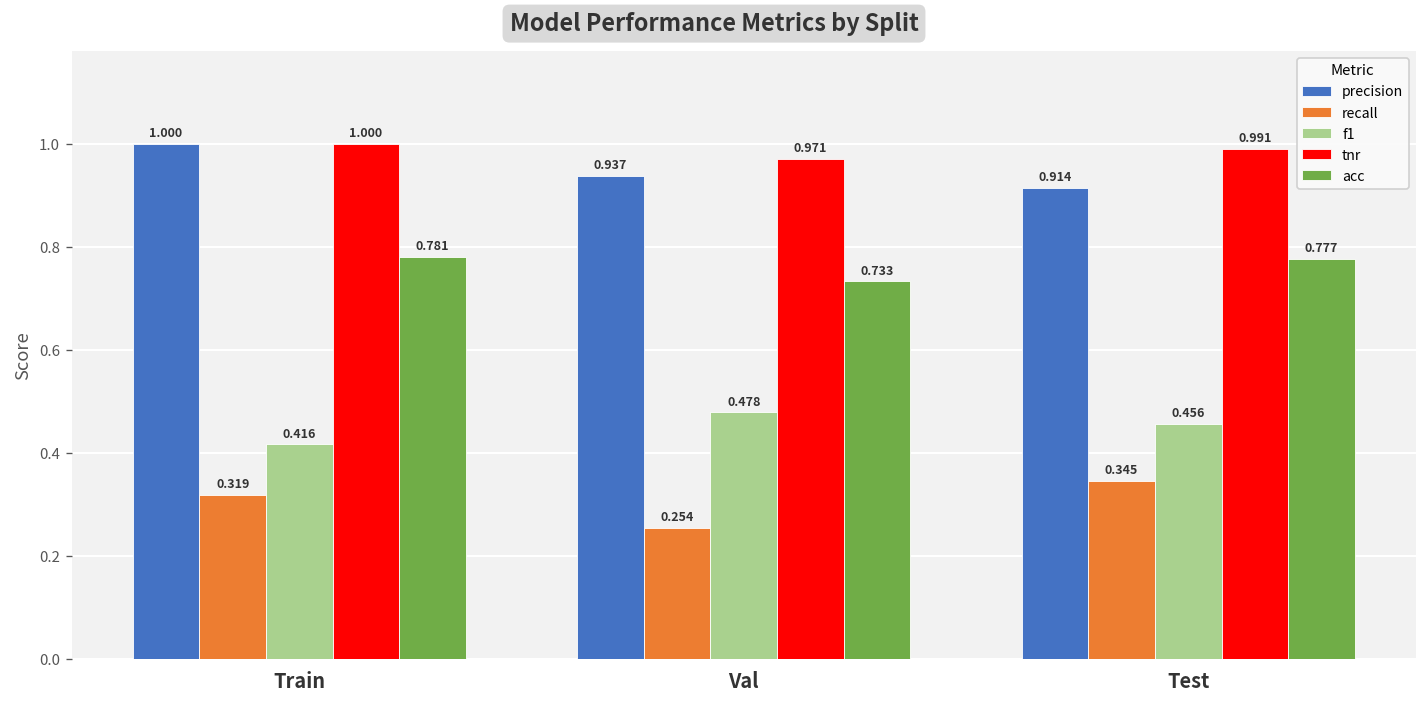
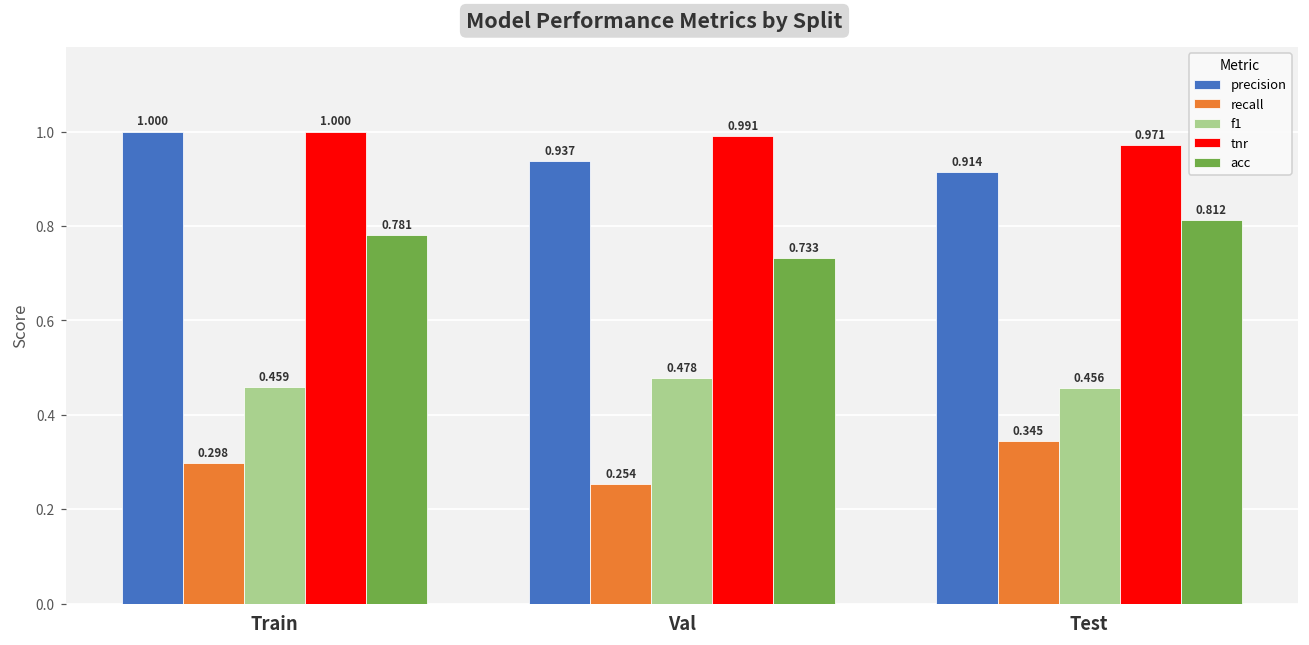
recall, Train: 0.319 -> 0.298
f1, Train: 0.416 -> 0.459
tnr, Val: 0.971 -> 0.991
tnr, Test: 0.991 -> 0.971
acc, Test: 0.777 -> 0.812
